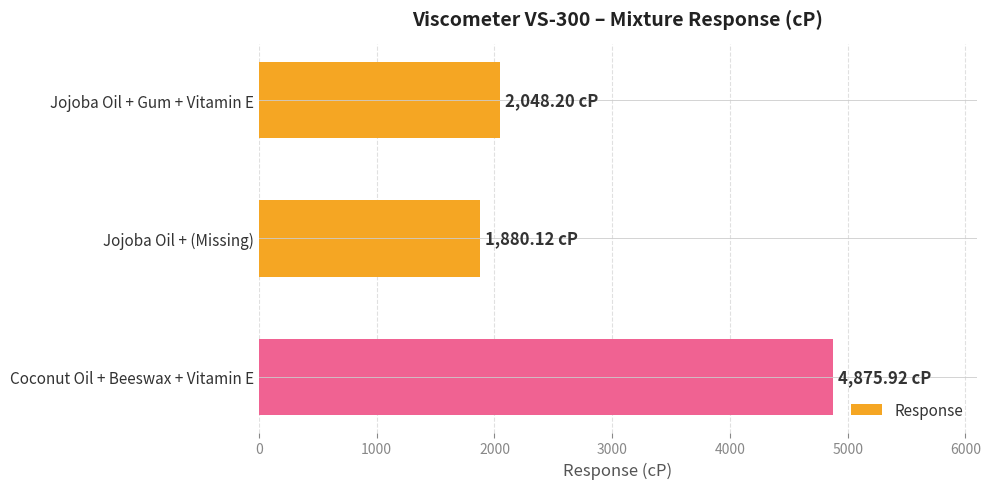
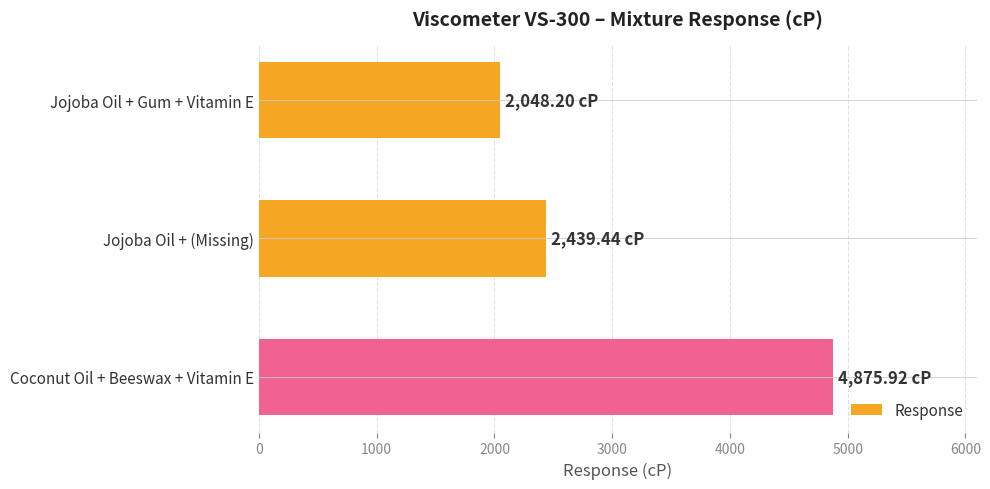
Jojoba Oil + (Missing): 1,880.12 -> 2,439.44
